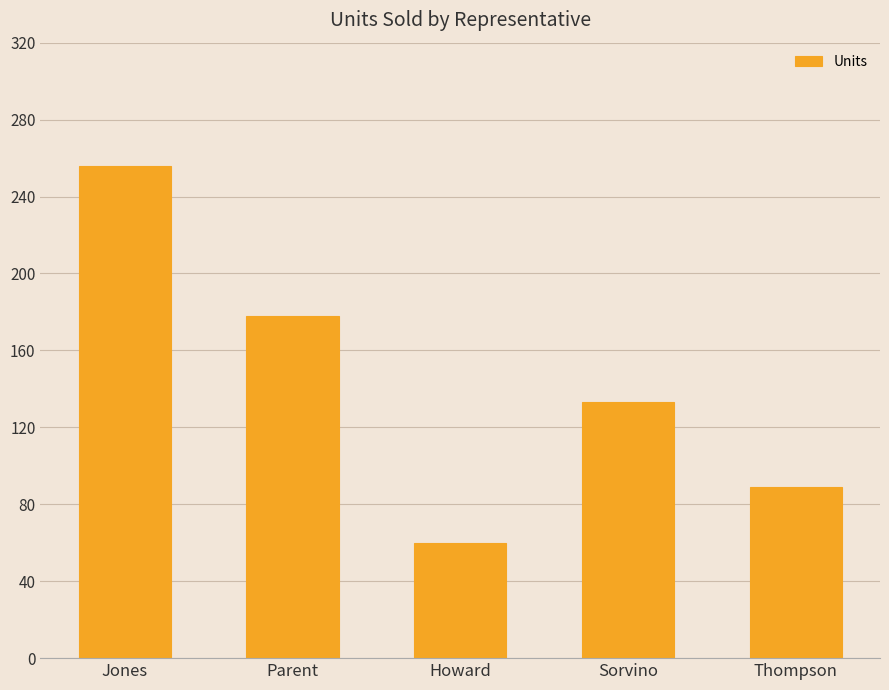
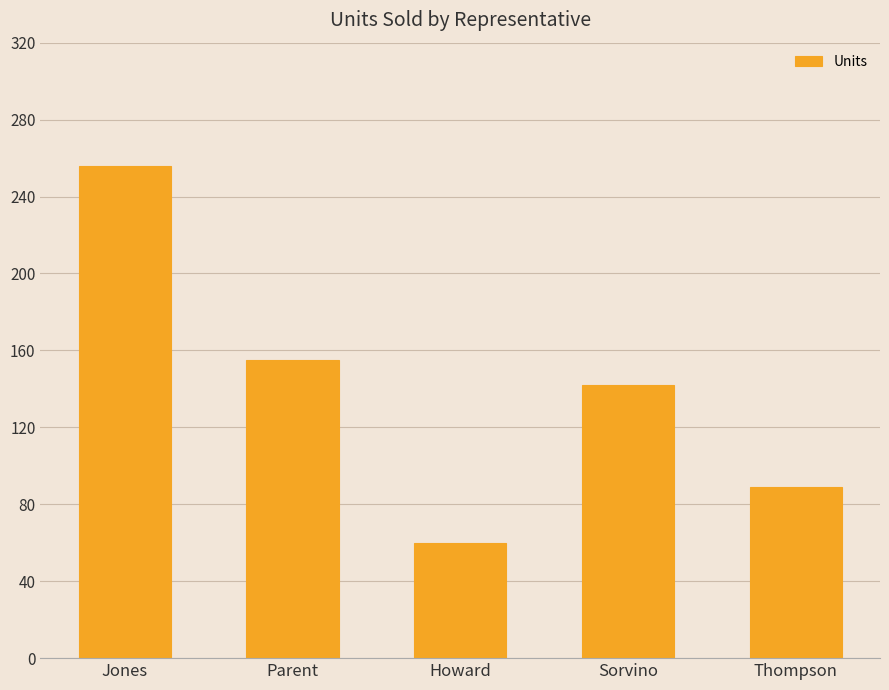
Parent: 178 -> 155
Sorvino: 133 -> 142
